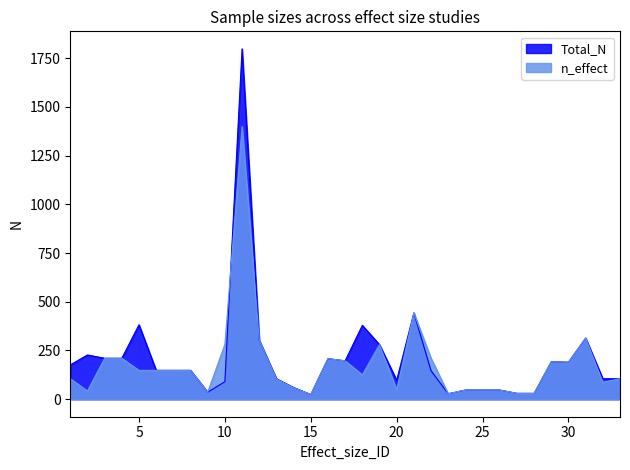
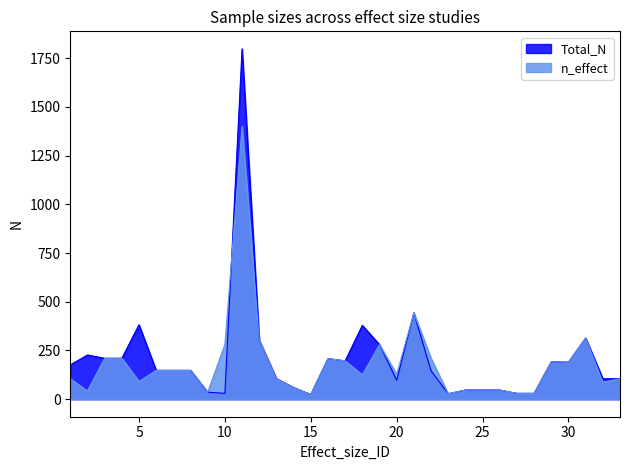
n_effect, 5: 150 -> 90
Total_N, 10: 90 -> 30
n_effect, 20: 50 -> 130
